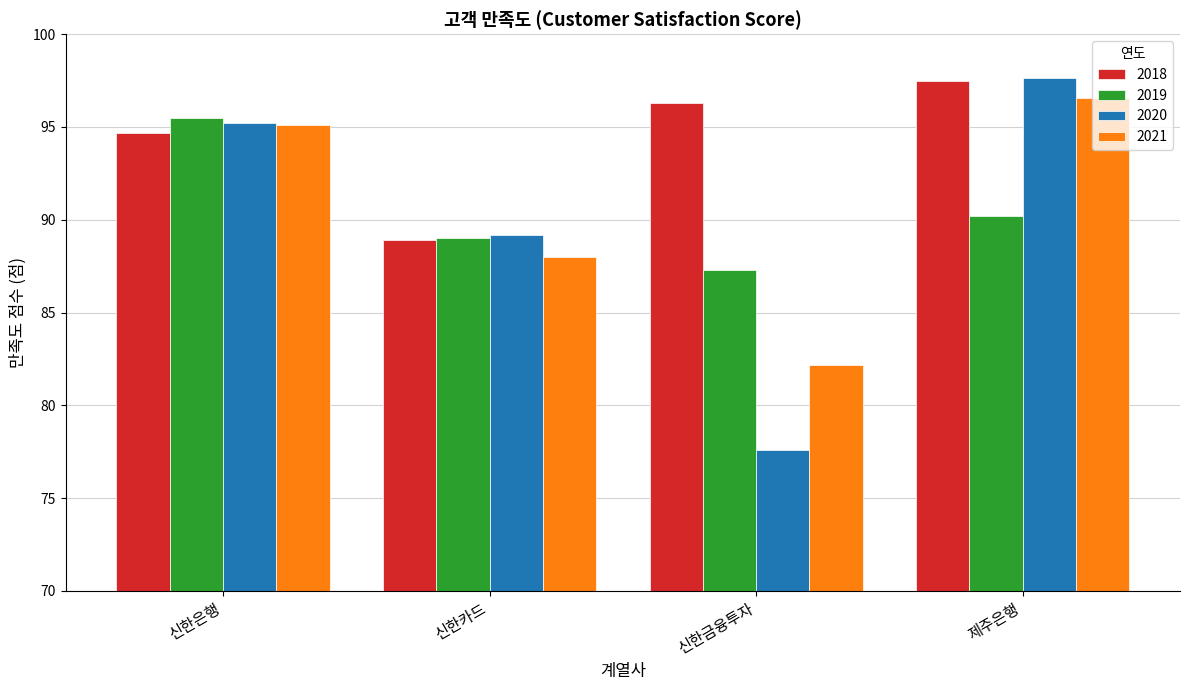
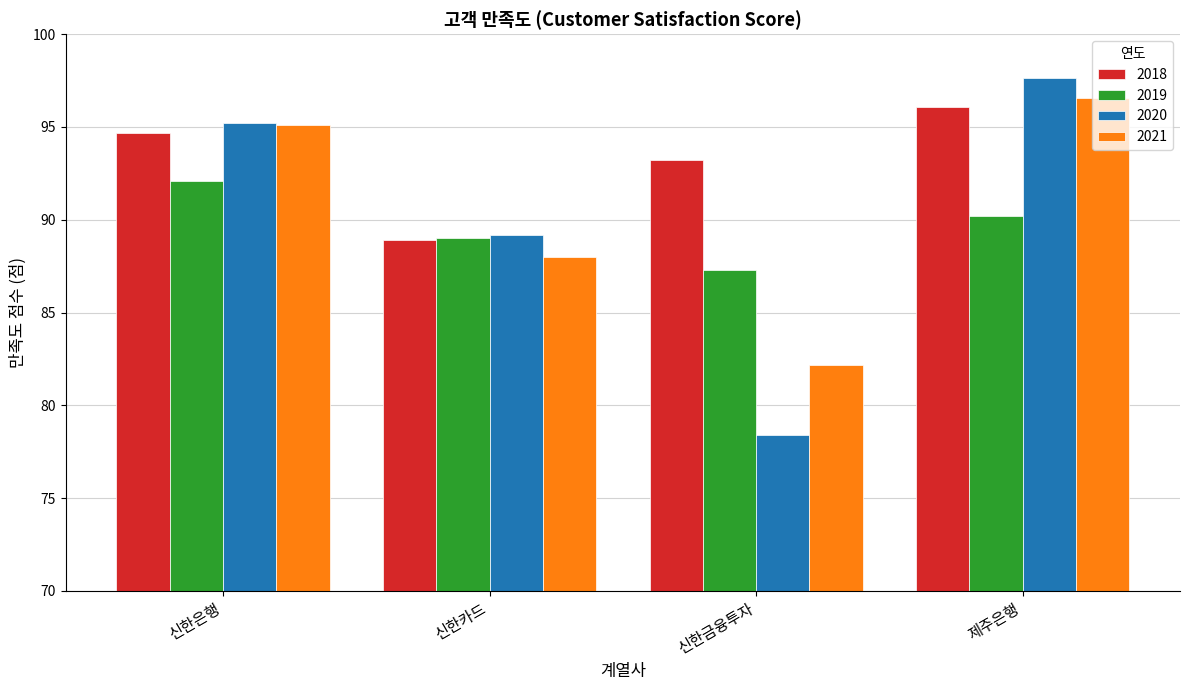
2019, 신한은행: 95.5 -> 92.1
2018, 신한금융투자: 96.3 -> 93.2
2020, 신한금융투자: 77.6 -> 78.4
2018, 제주은행: 97.5 -> 96.1
